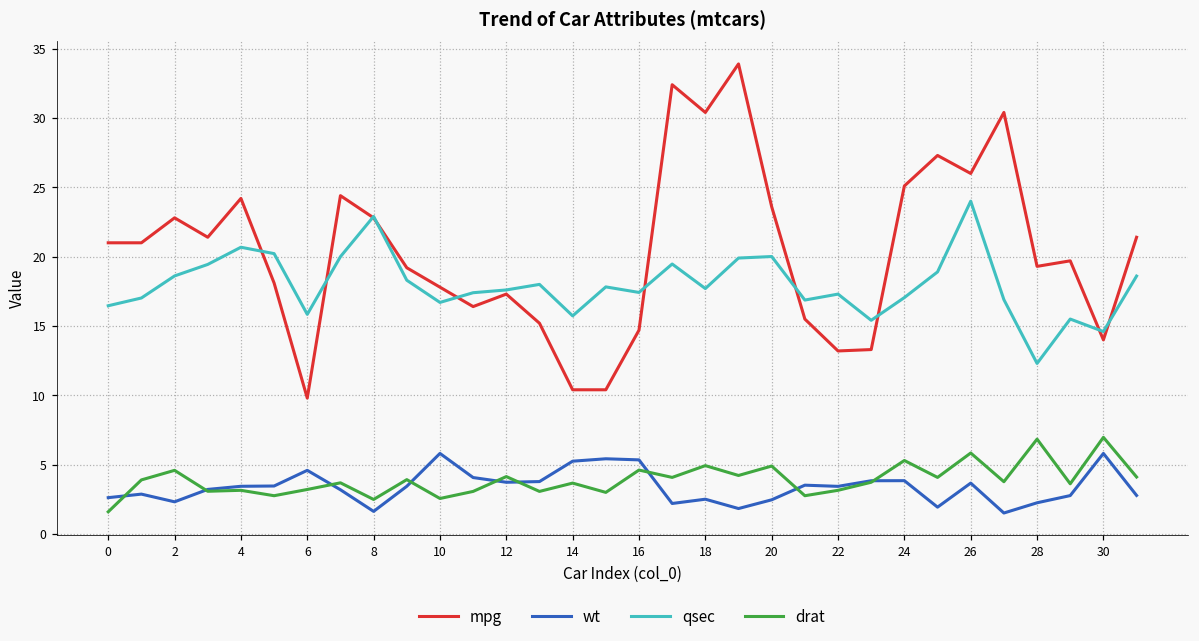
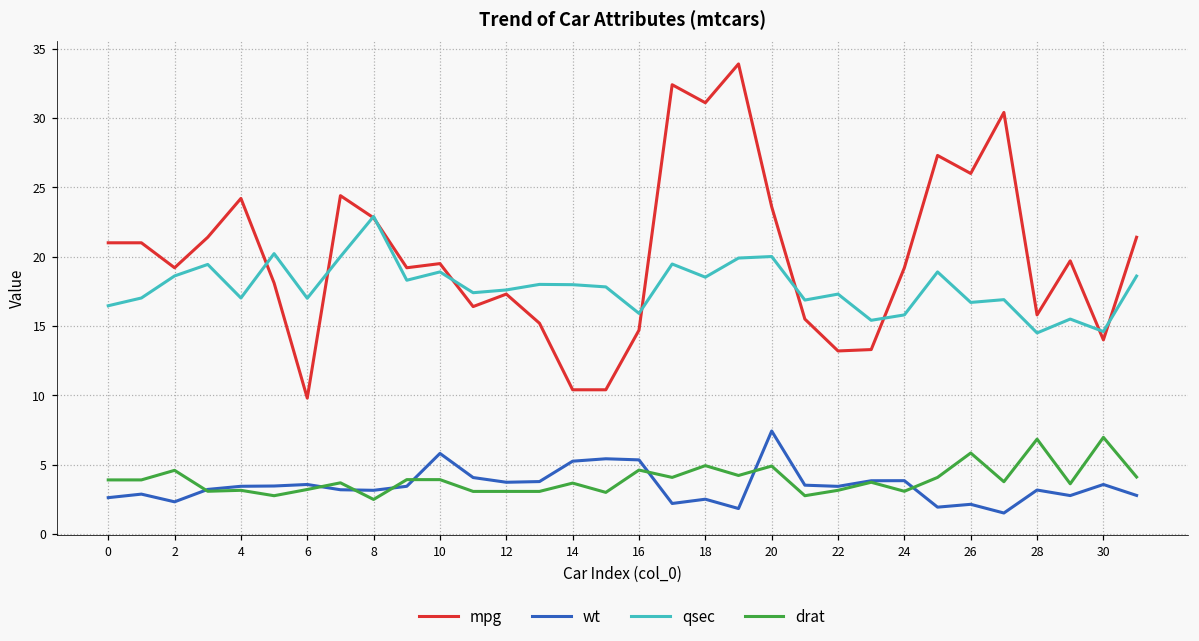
drat, 0: 1.6 -> 3.9
mpg, 2: 22.8 -> 19.2
qsec, 4: 20.7 -> 17.0
wt, 6: 4.6 -> 3.6
qsec, 6: 15.8 -> 17.0
wt, 8: 1.6 -> 3.2
mpg, 10: 17.8 -> 19.5
qsec, 10: 16.7 -> 18.9
drat, 10: 2.6 -> 3.9
drat, 12: 4.1 -> 3.1
qsec, 14: 15.7 -> 18.0
qsec, 16: 17.4 -> 15.9
mpg, 18: 30.4 -> 31.1
qsec, 18: 17.7 -> 18.5
wt, 20: 2.5 -> 7.4
mpg, 24: 25.1 -> 19.2
qsec, 24: 17.1 -> 15.8
drat, 24: 5.3 -> 3.1
wt, 26: 3.7 -> 2.1
qsec, 26: 24.0 -> 16.7
mpg, 28: 19.3 -> 15.8
wt, 28: 2.3 -> 3.2
qsec, 28: 12.3 -> 14.5
wt, 30: 5.8 -> 3.6
